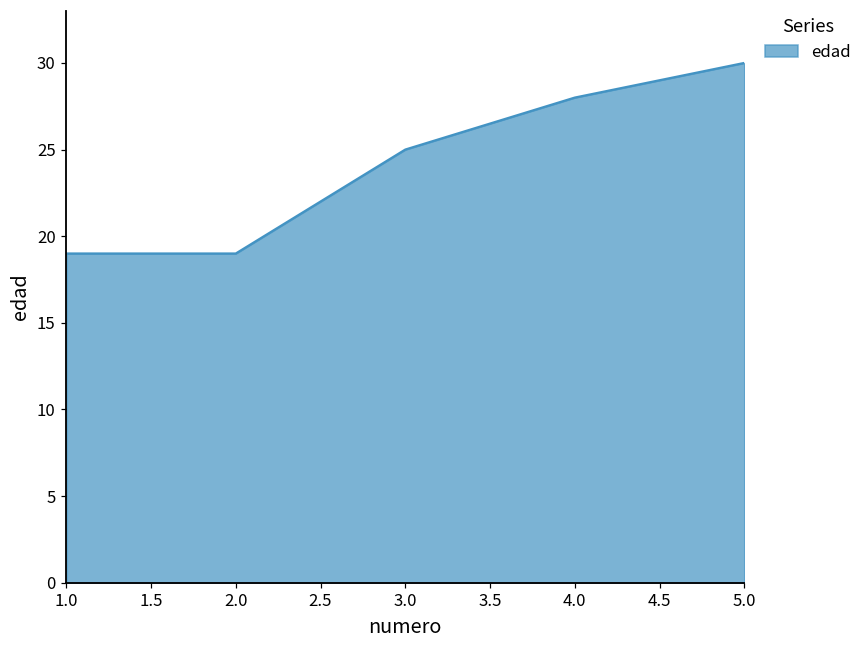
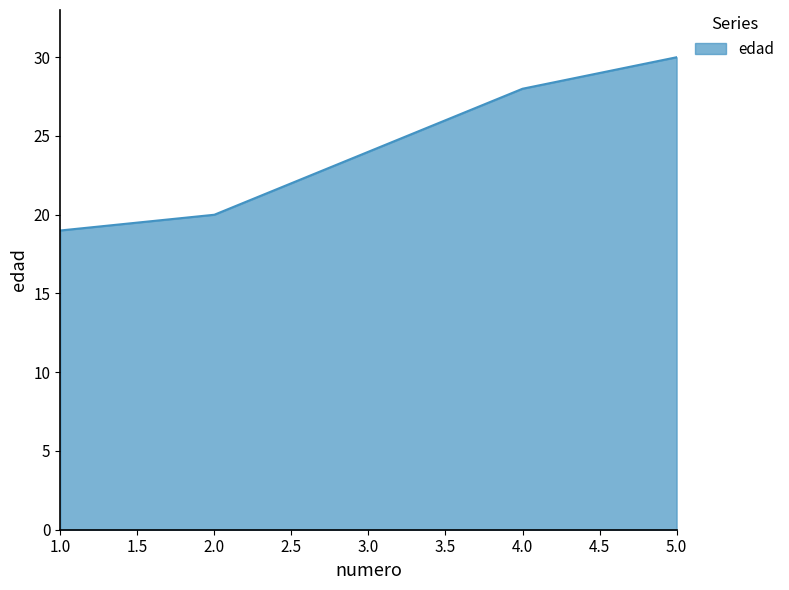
2.0: 19 -> 20
3.0: 25 -> 24
